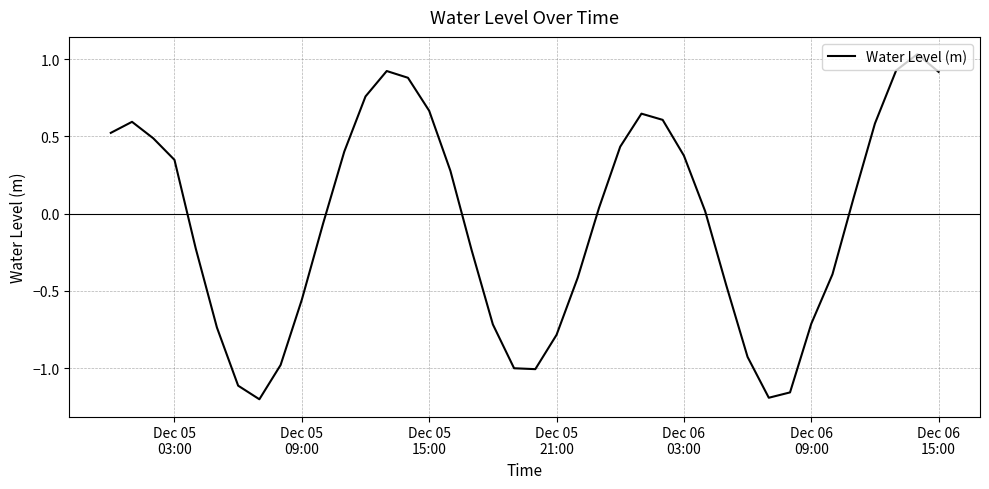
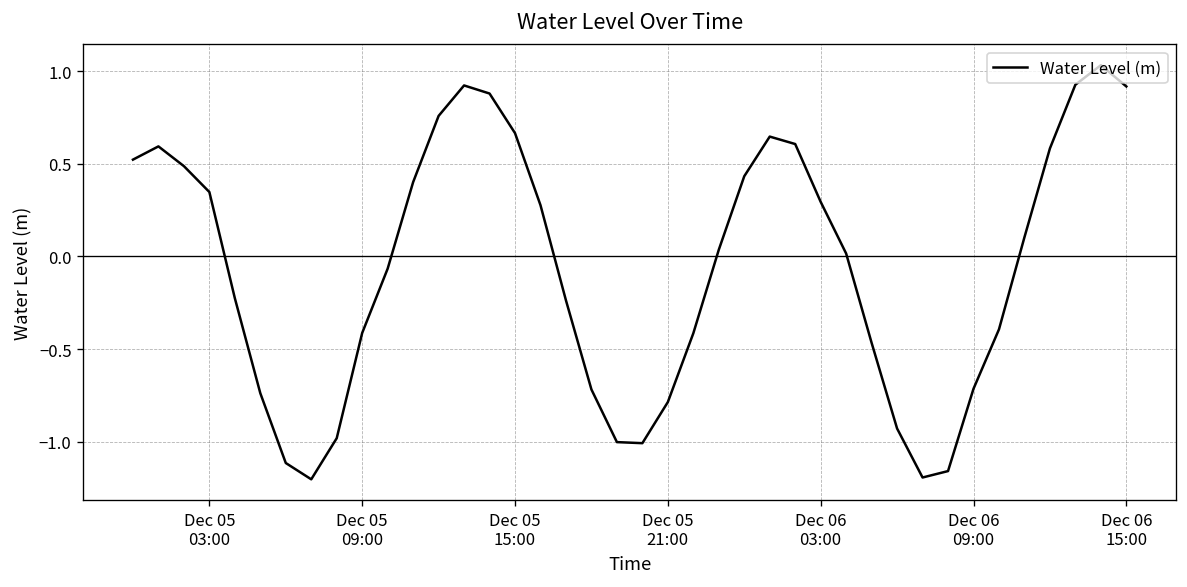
Dec 05 09:00: -0.56 -> -0.41
Dec 06 03:00: 0.37 -> 0.29
